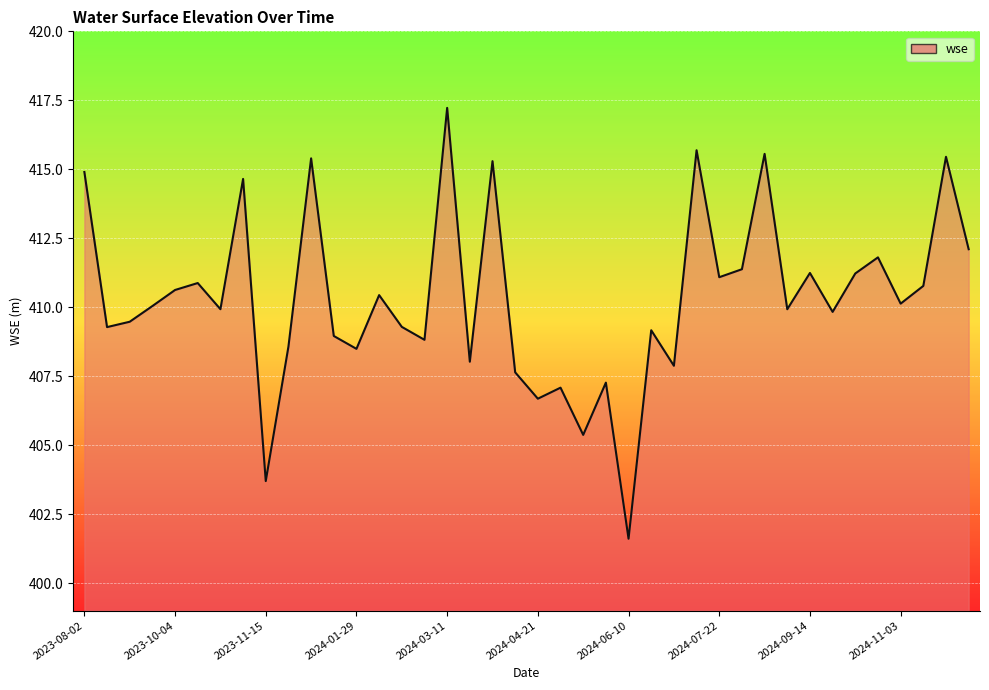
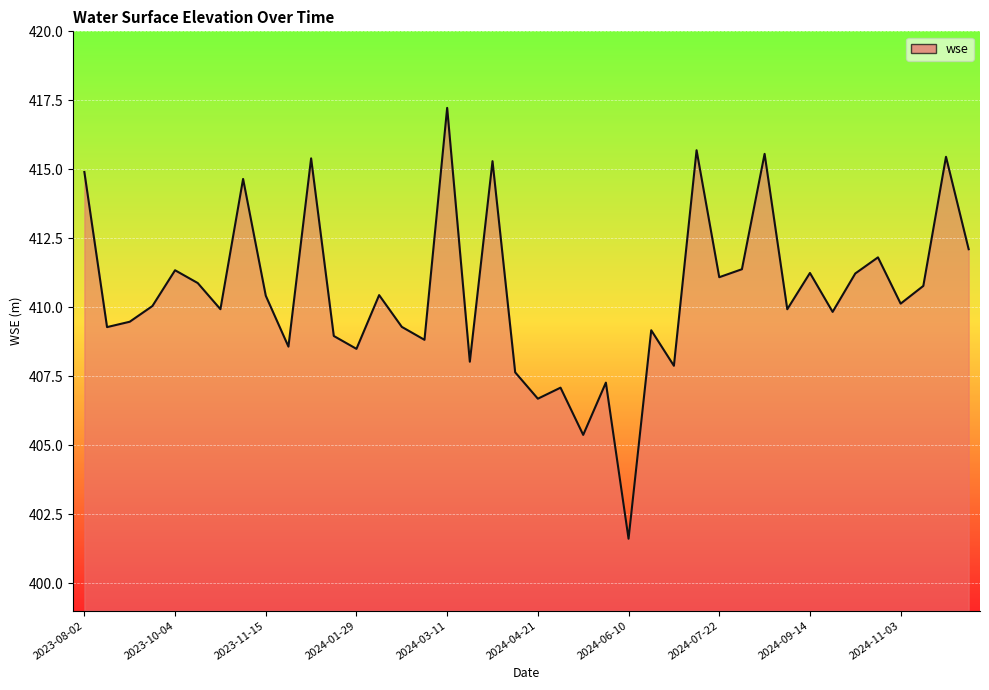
2023-10-04: 410.6 -> 411.3
2023-11-15: 403.7 -> 410.4
